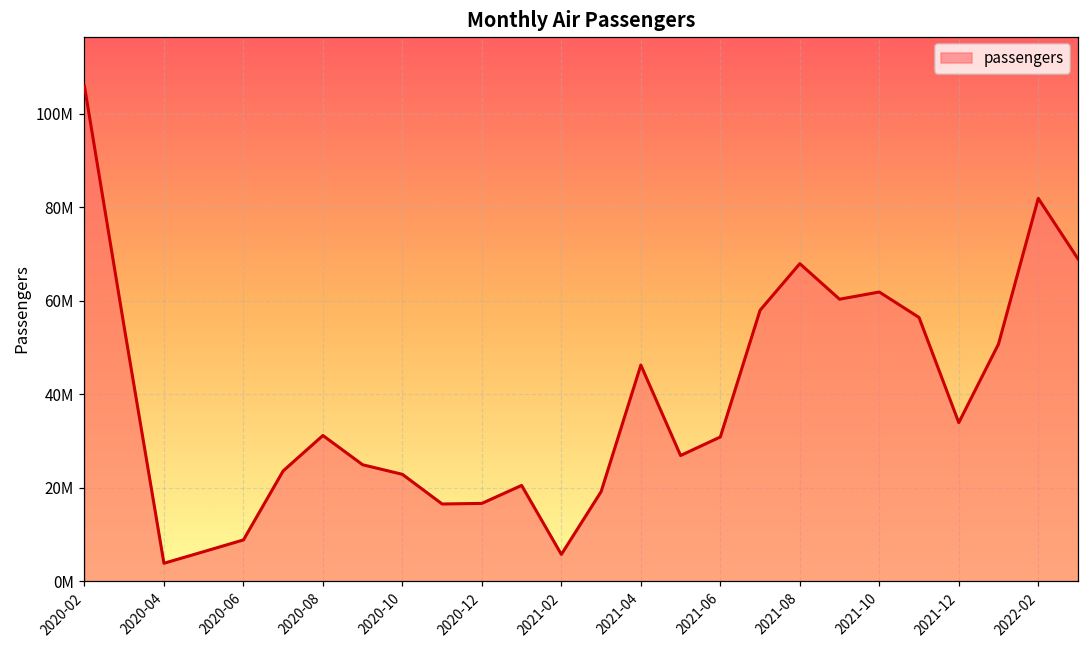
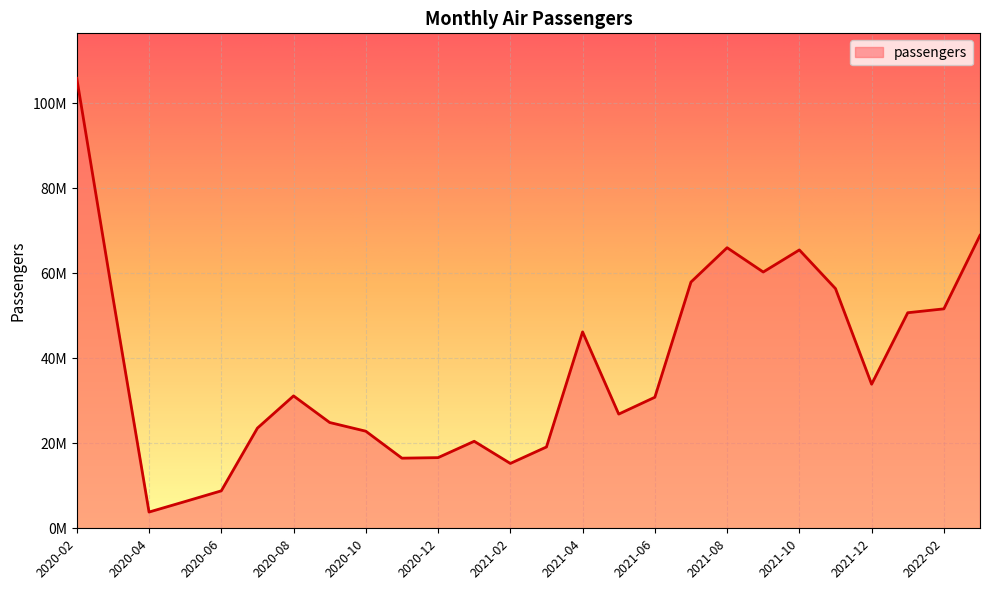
2021-02: 6000000 -> 15000000
2021-08: 68000000 -> 66000000
2021-10: 62000000 -> 66000000
2022-02: 82000000 -> 52000000
